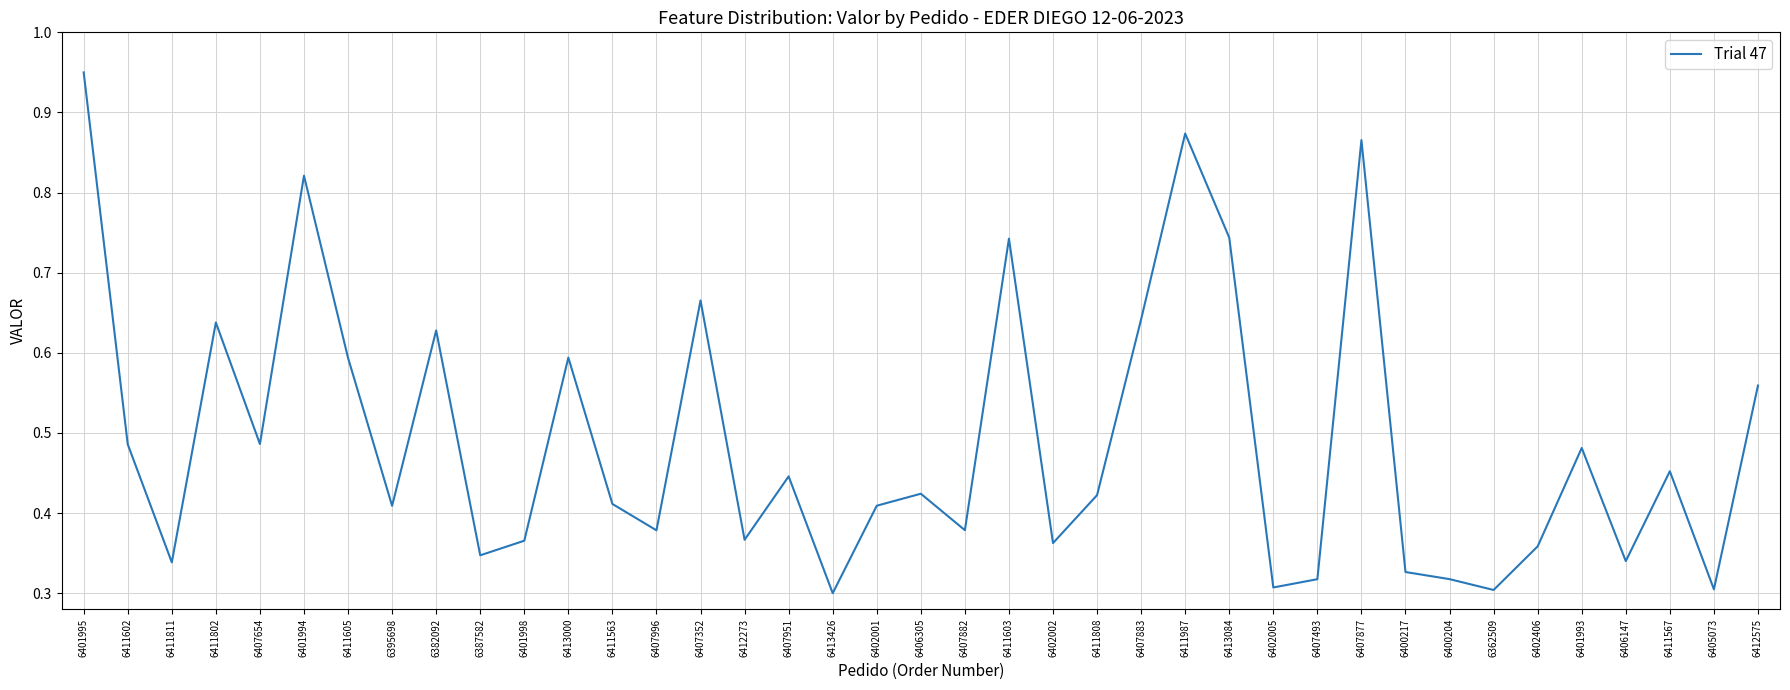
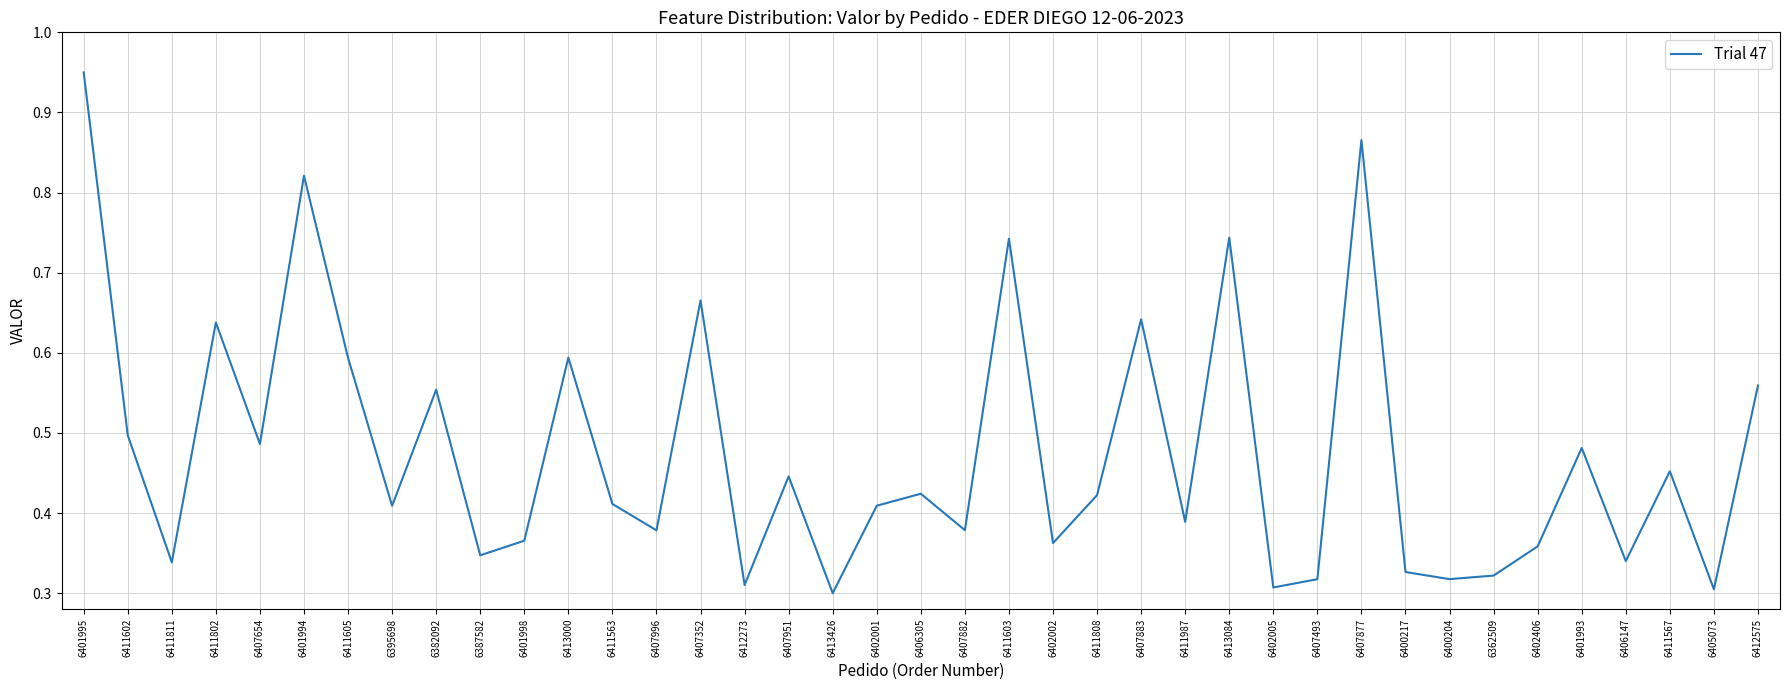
6411602: 0.49 -> 0.50
6382092: 0.63 -> 0.55
6412273: 0.37 -> 0.31
6411987: 0.87 -> 0.39
6362509: 0.30 -> 0.32
